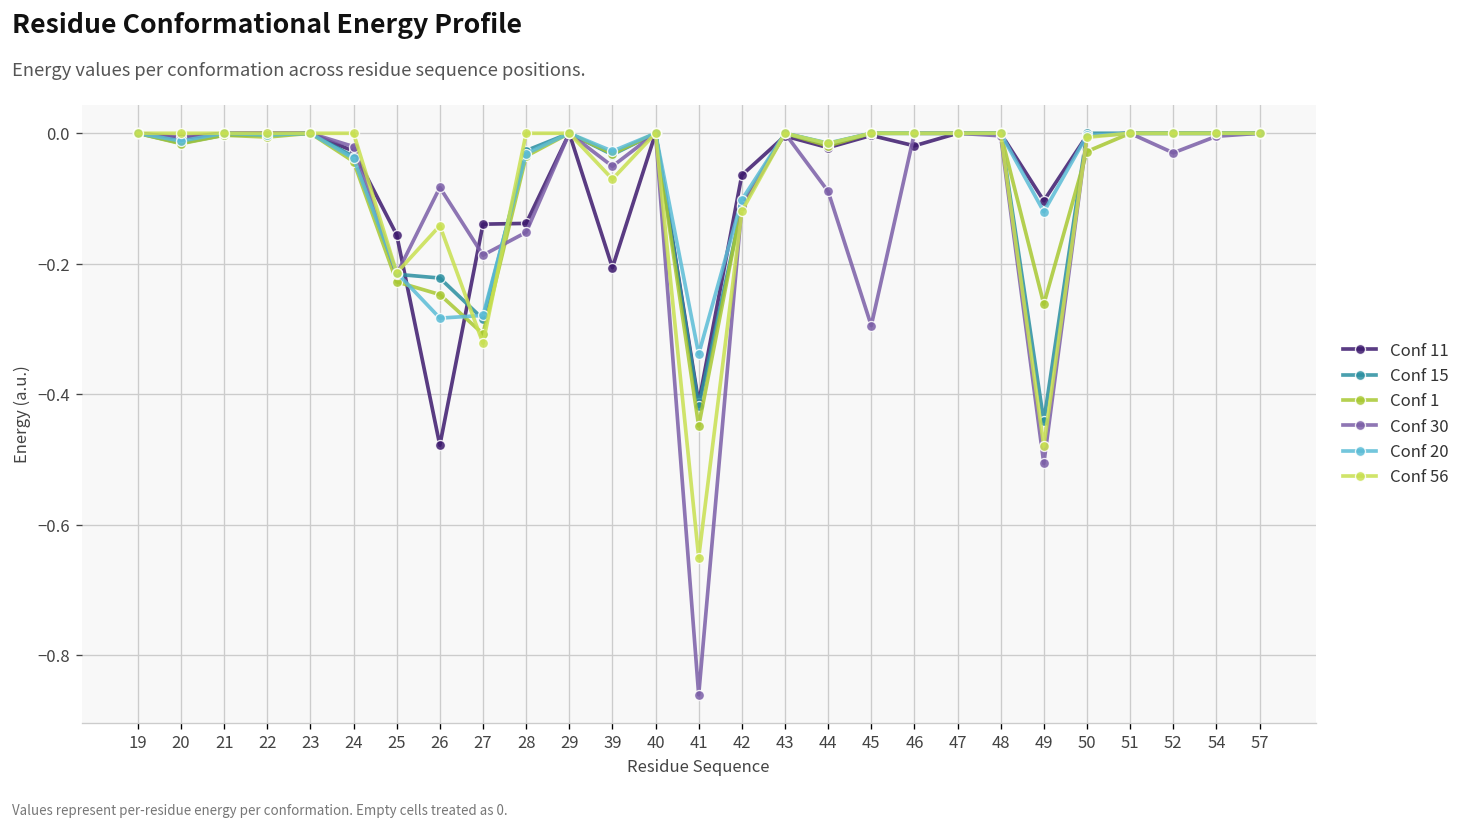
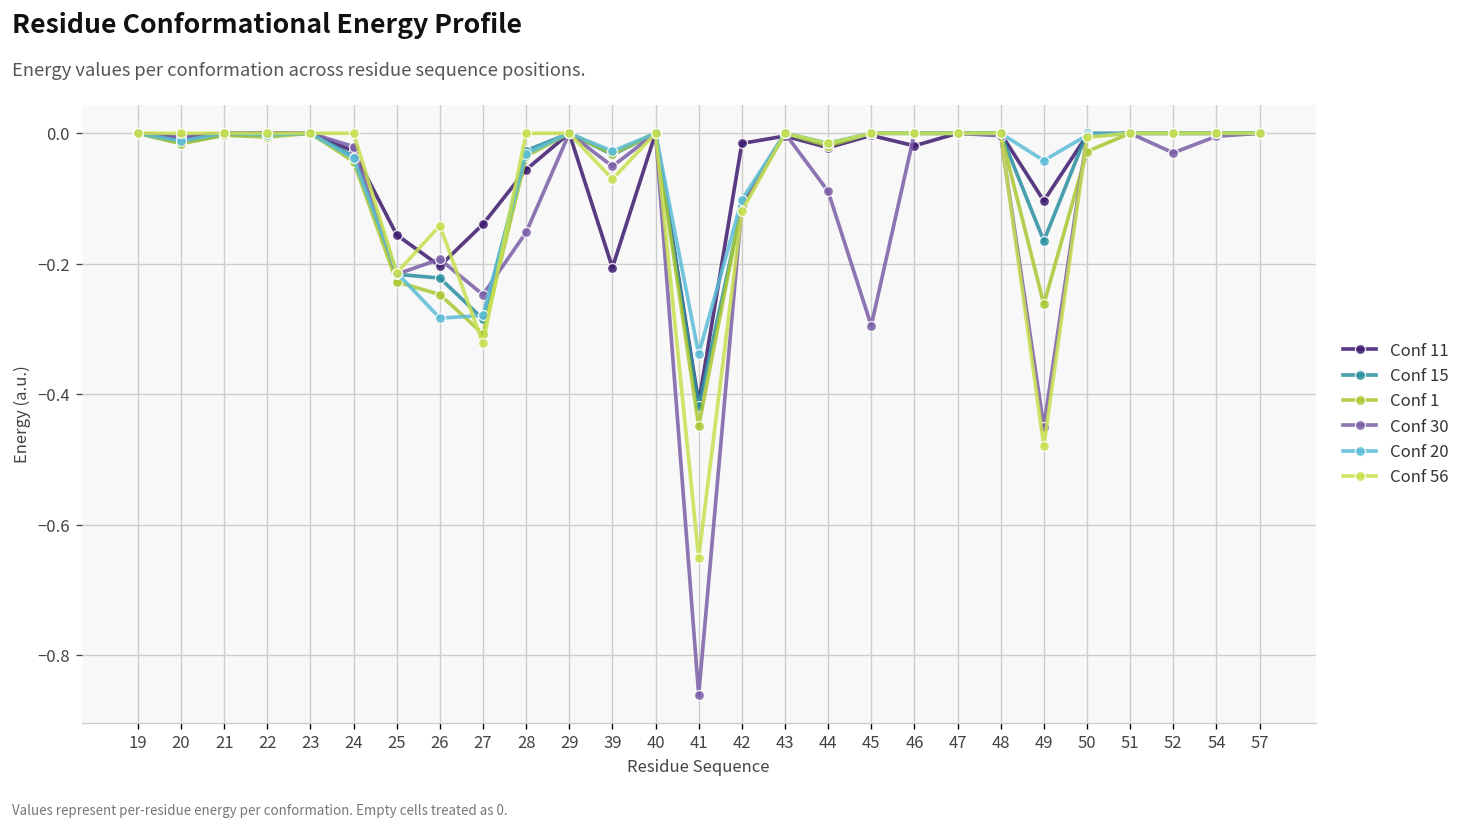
Conf 11, 26: -0.48 -> -0.20
Conf 30, 26: -0.08 -> -0.19
Conf 30, 27: -0.19 -> -0.25
Conf 11, 28: -0.14 -> -0.06
Conf 11, 42: -0.06 -> -0.02
Conf 15, 49: -0.44 -> -0.16
Conf 30, 49: -0.51 -> -0.45
Conf 20, 49: -0.12 -> -0.04
